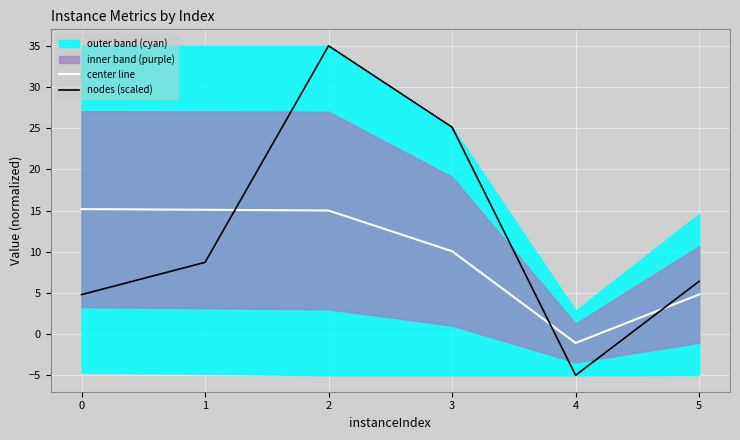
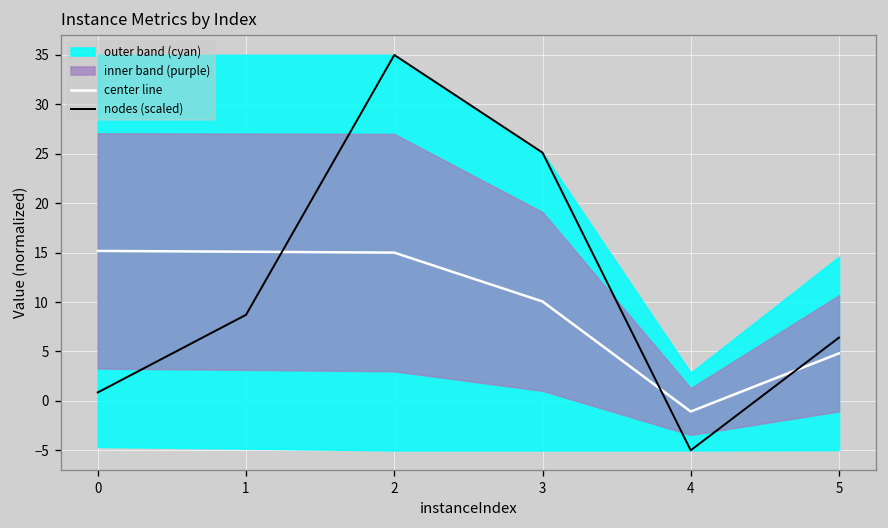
nodes (scaled), 0: 5 -> 1
